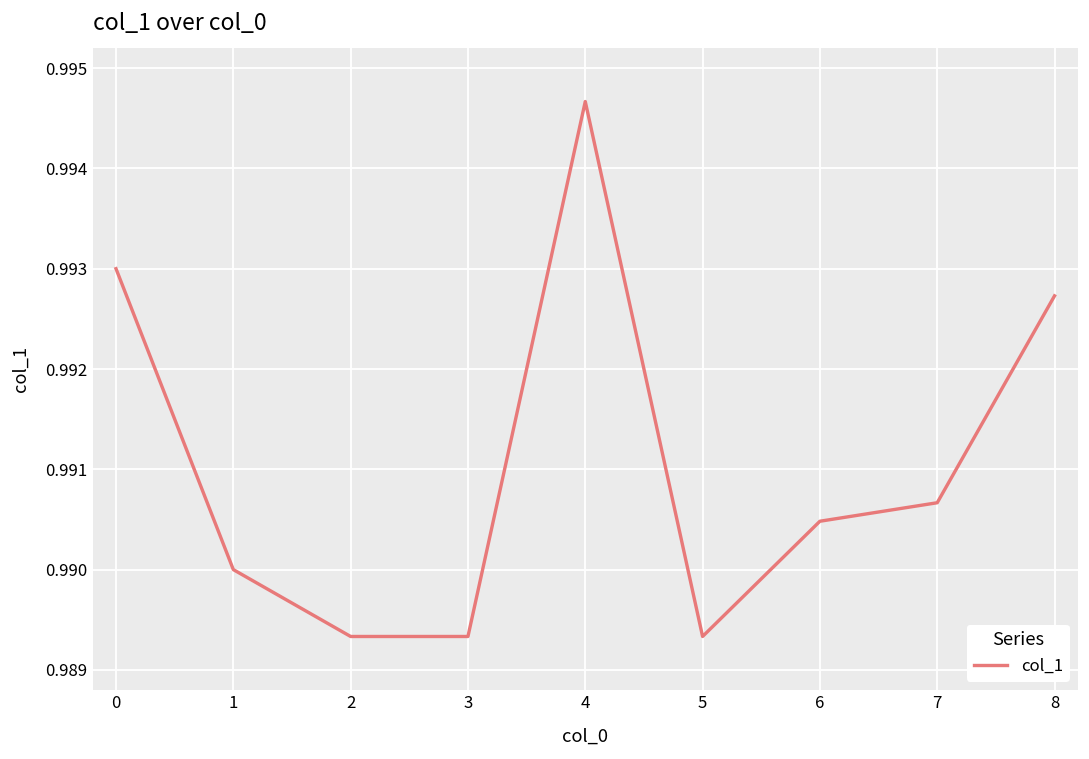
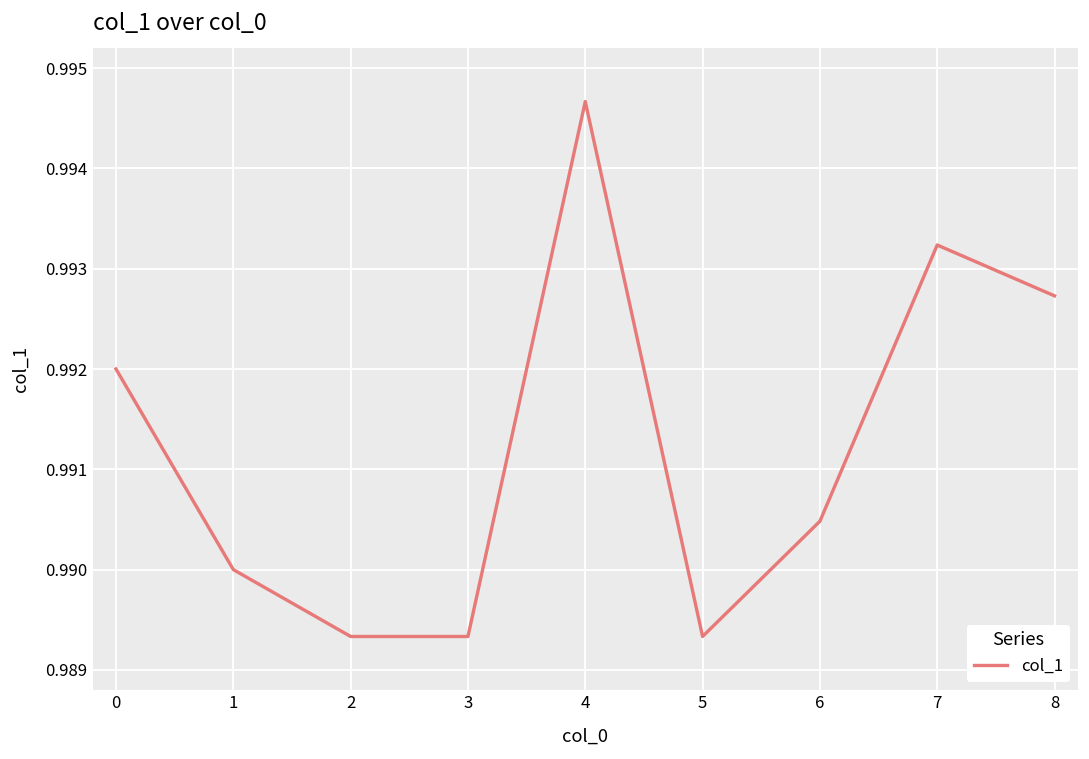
0: 0.993 -> 0.992
7: 0.9907 -> 0.9932
